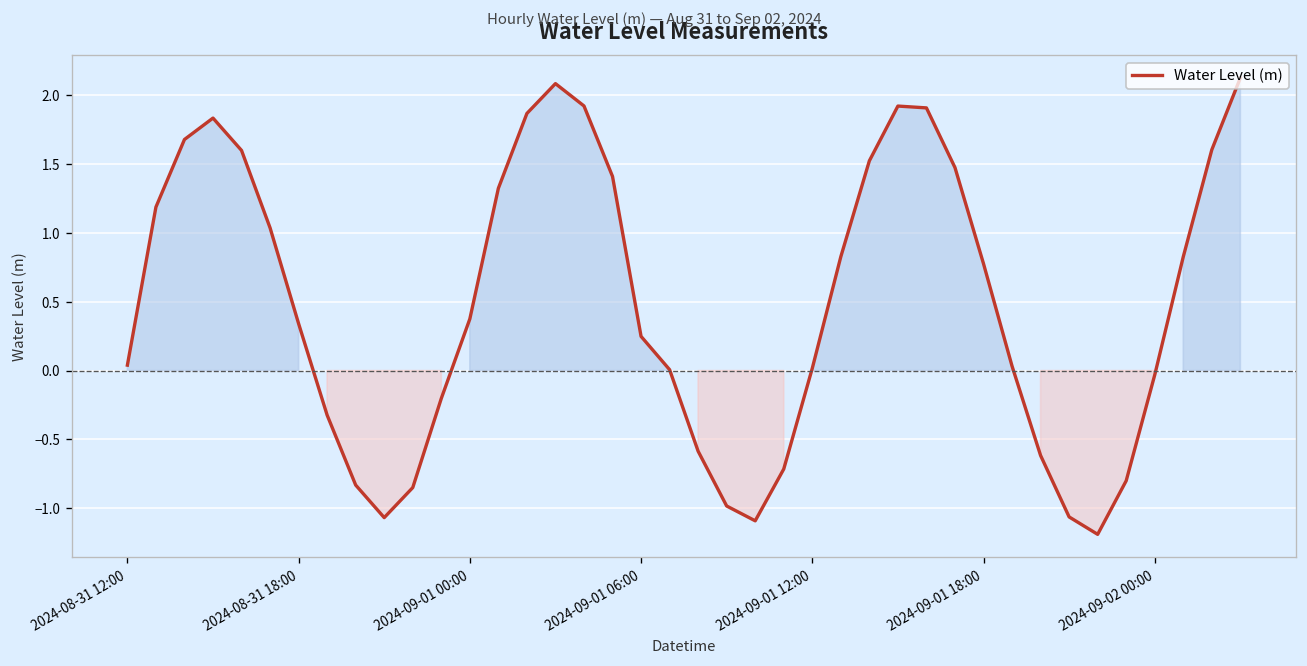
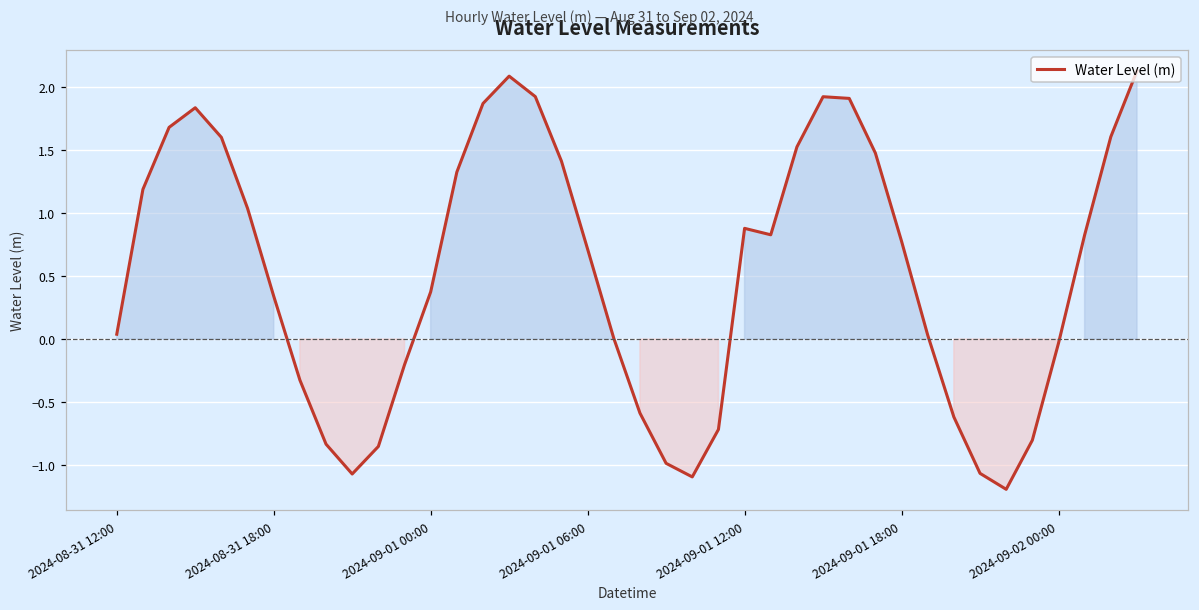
2024-09-01 06:00: 0.25 -> 0.71
2024-09-01 12:00: 0.02 -> 0.88
